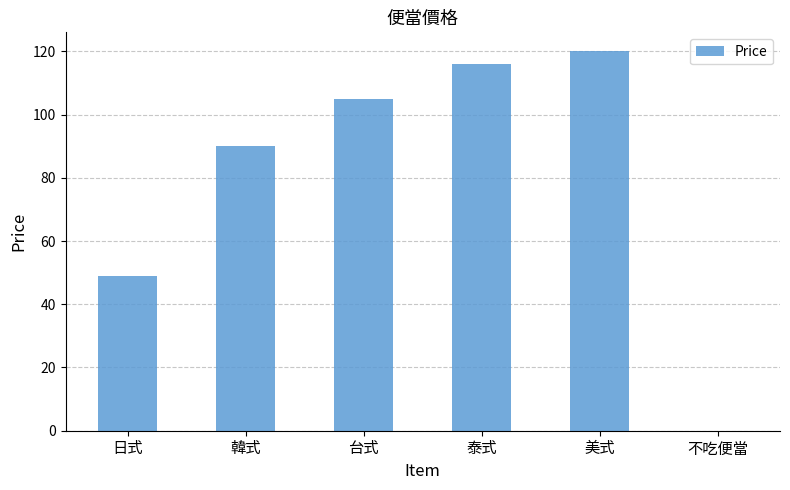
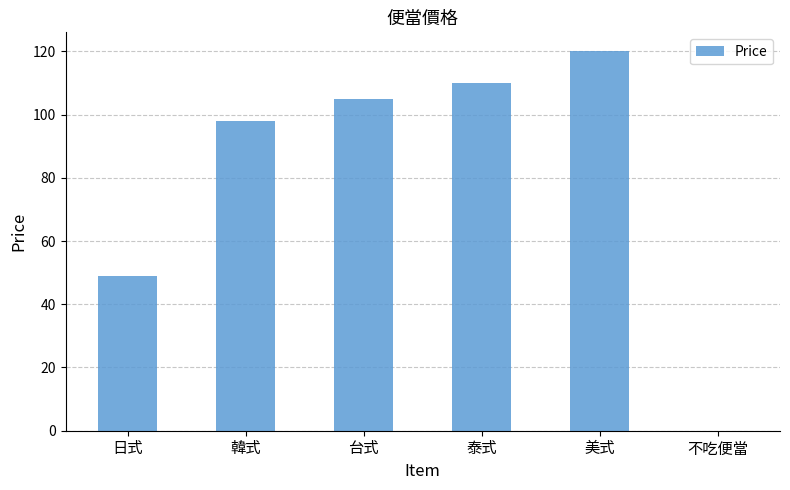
韓式: 90 -> 98
泰式: 116 -> 110
